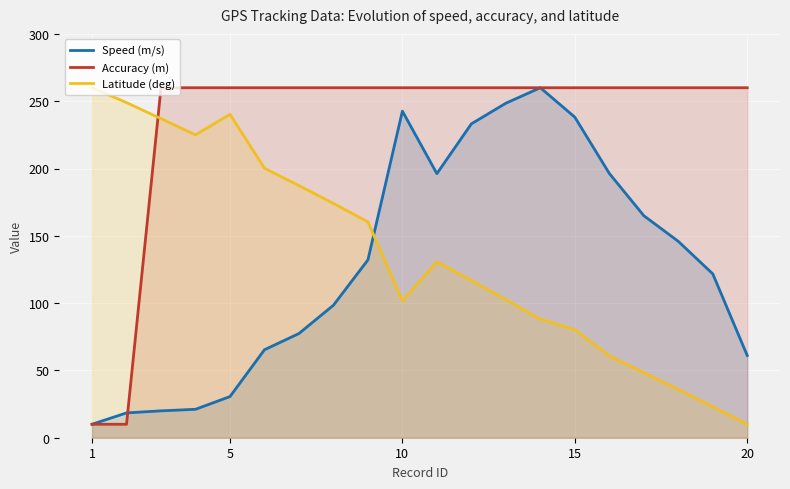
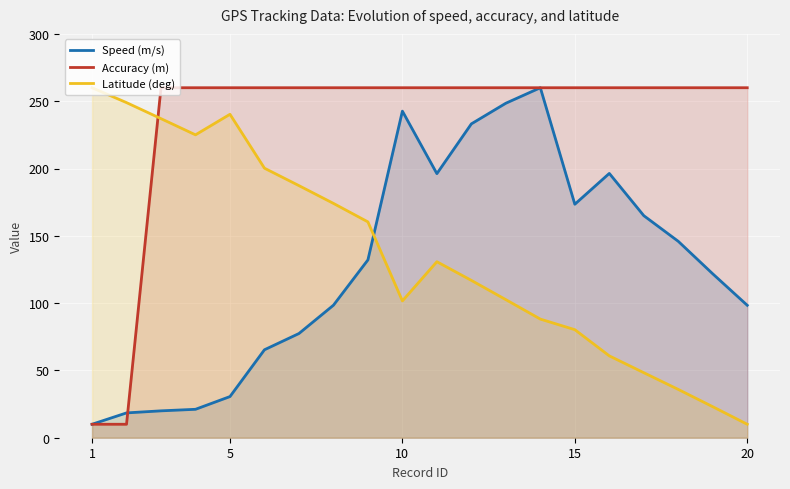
Speed (m/s), 15: 238 -> 173
Speed (m/s), 20: 61 -> 98
